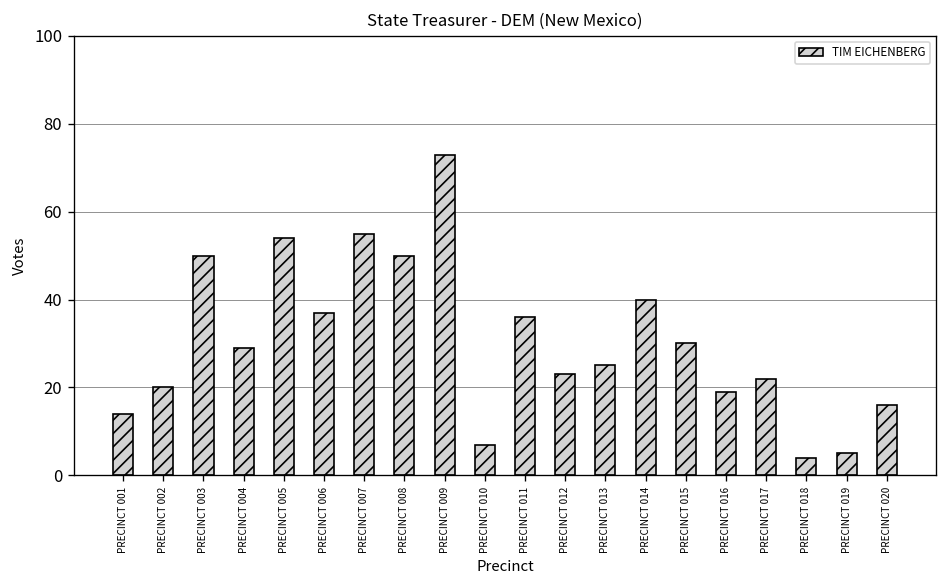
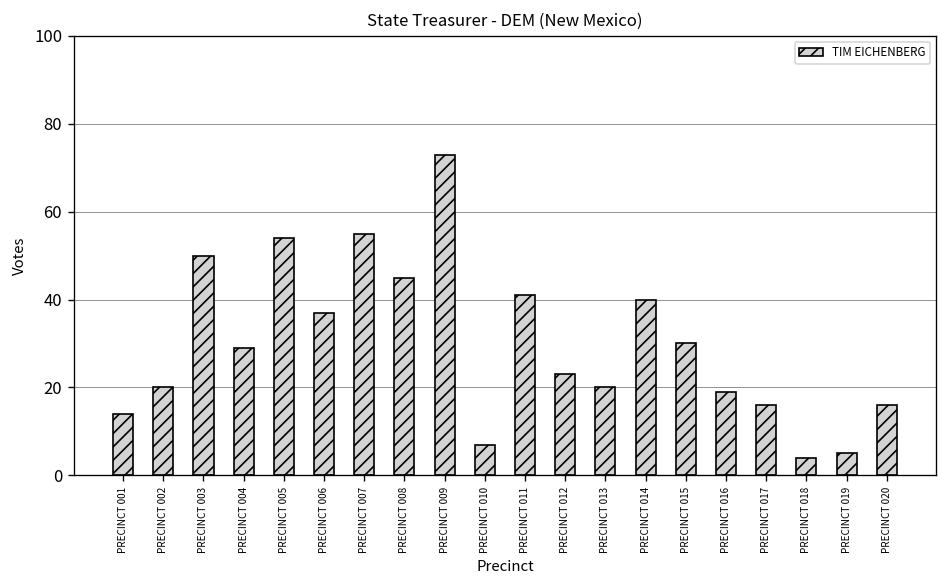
PRECINCT 008: 50 -> 45
PRECINCT 011: 36 -> 41
PRECINCT 013: 25 -> 20
PRECINCT 017: 22 -> 16
